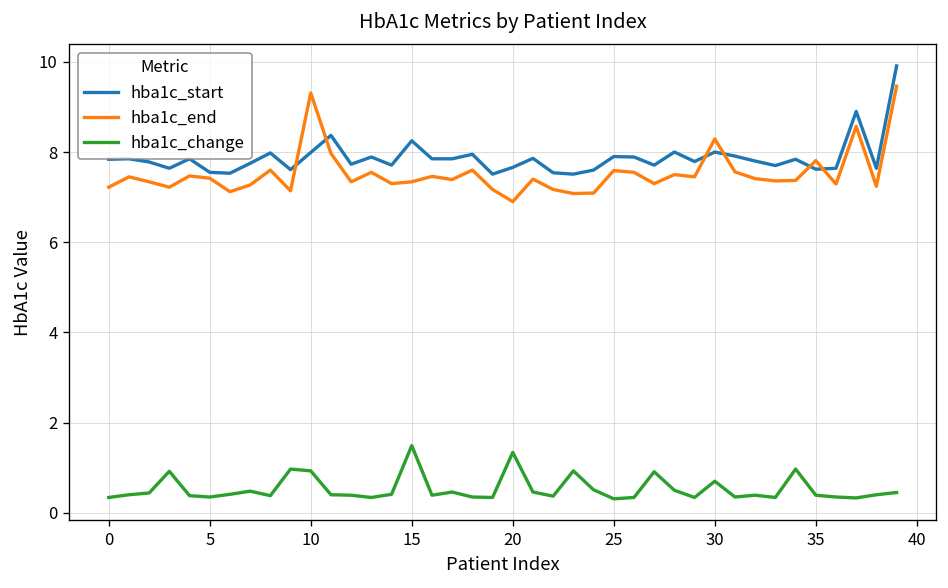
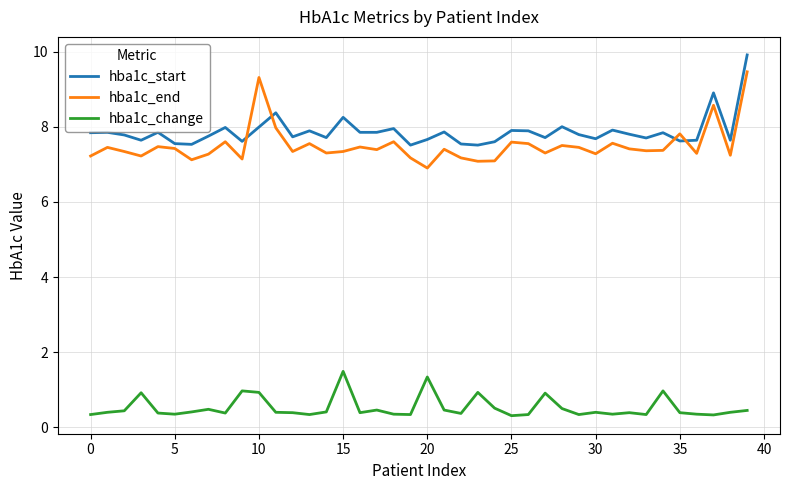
hba1c_start, 30: 8.0 -> 7.7
hba1c_end, 30: 8.3 -> 7.3
hba1c_change, 30: 0.7 -> 0.4
